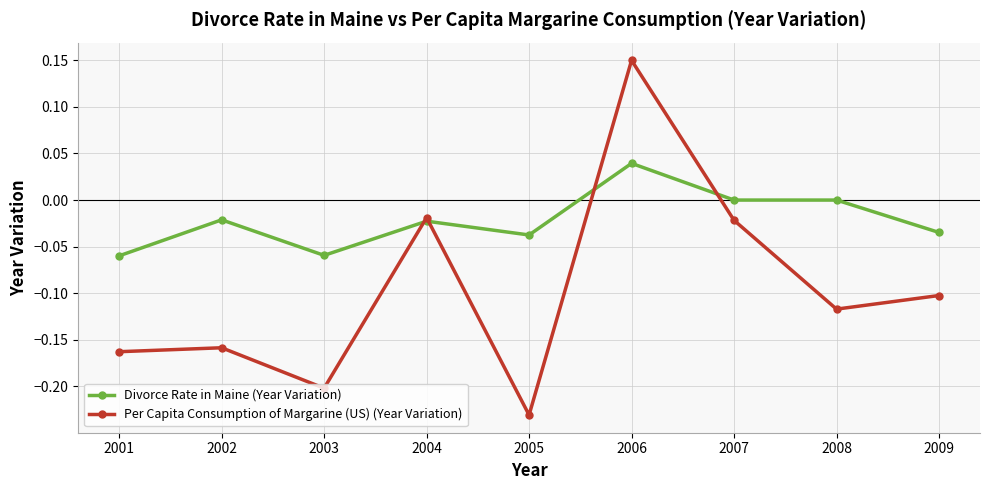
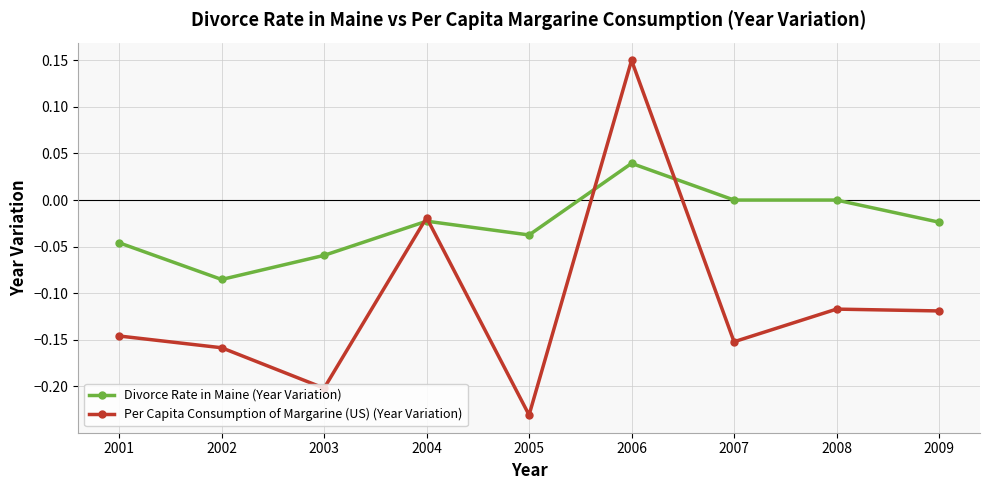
Divorce Rate in Maine (Year Variation), 2001: -0.06 -> -0.05
Per Capita Consumption of Margarine (US) (Year Variation), 2001: -0.16 -> -0.15
Divorce Rate in Maine (Year Variation), 2002: -0.02 -> -0.09
Per Capita Consumption of Margarine (US) (Year Variation), 2007: -0.02 -> -0.15
Divorce Rate in Maine (Year Variation), 2009: -0.03 -> -0.02
Per Capita Consumption of Margarine (US) (Year Variation), 2009: -0.10 -> -0.12
